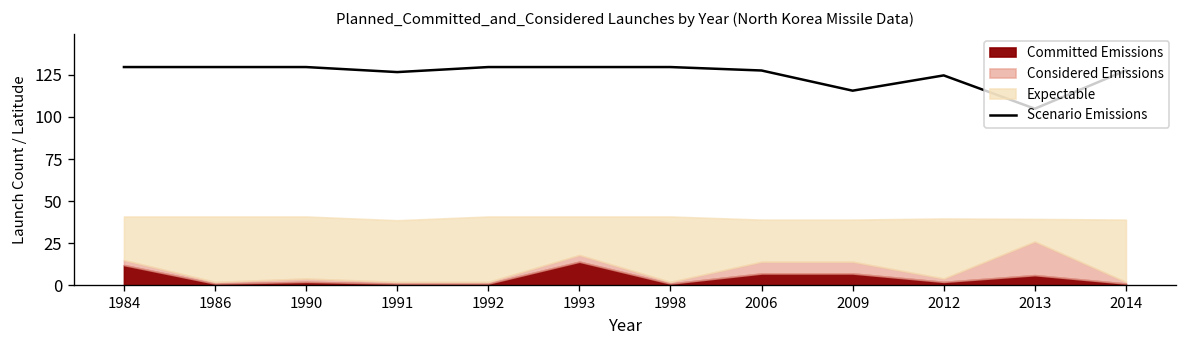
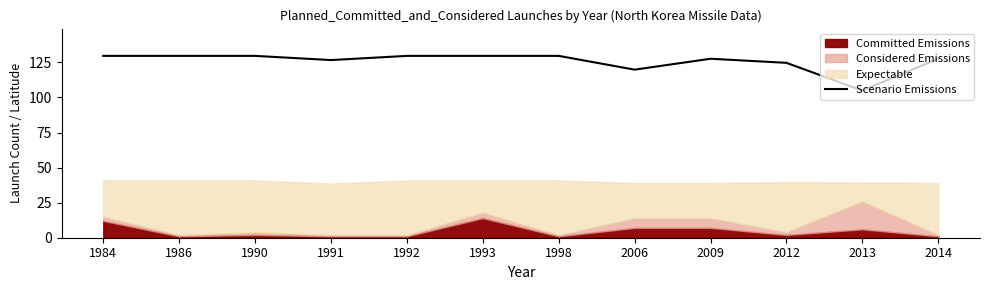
Scenario Emissions, 2006: 128 -> 120
Scenario Emissions, 2009: 116 -> 128
